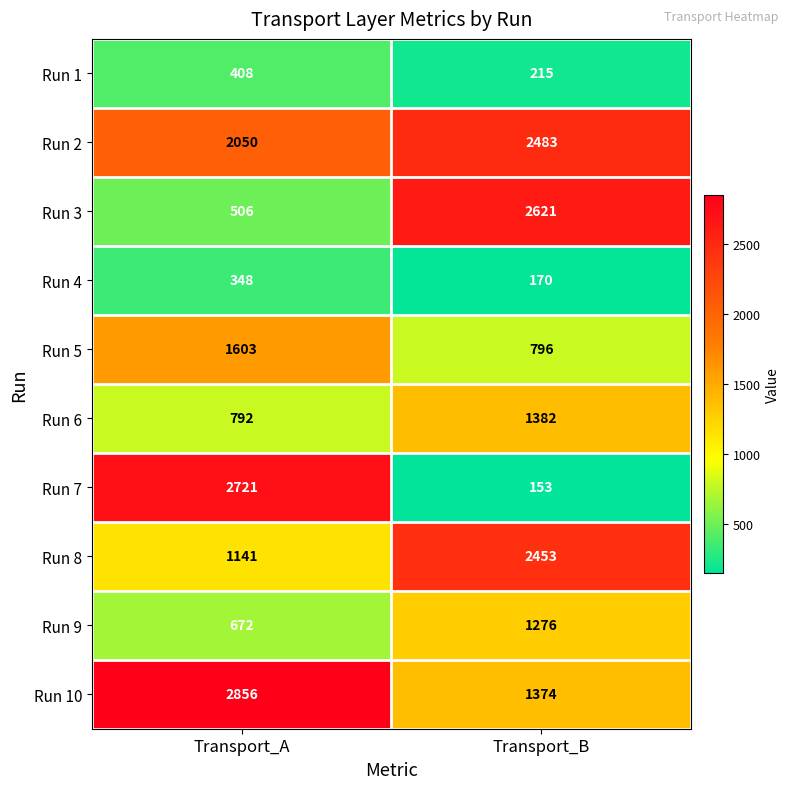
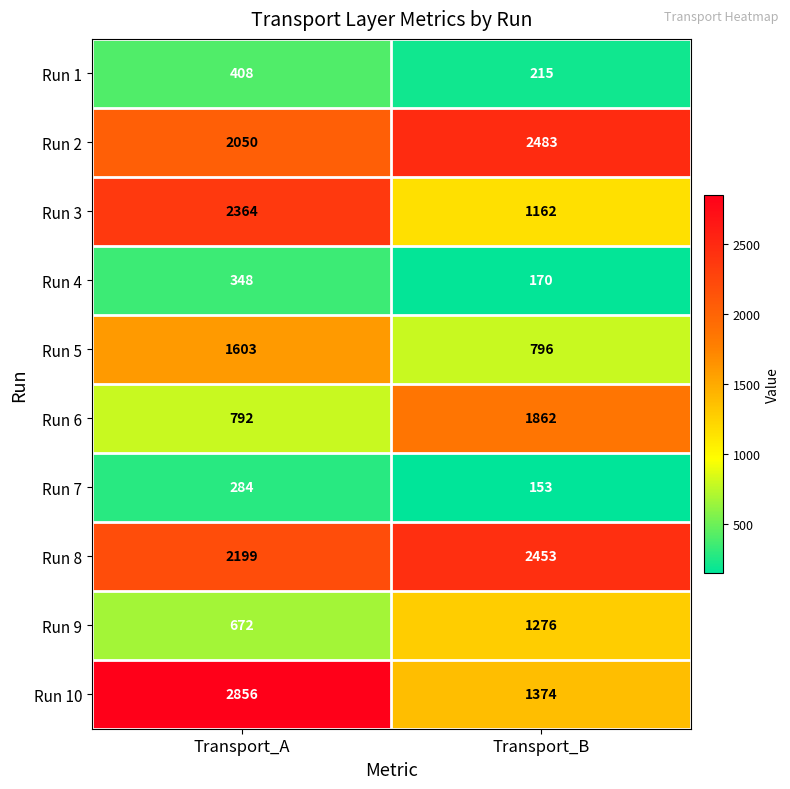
Run 3, Transport_A: 506 -> 2364
Run 3, Transport_B: 2621 -> 1162
Run 6, Transport_B: 1382 -> 1862
Run 7, Transport_A: 2721 -> 284
Run 8, Transport_A: 1141 -> 2199
